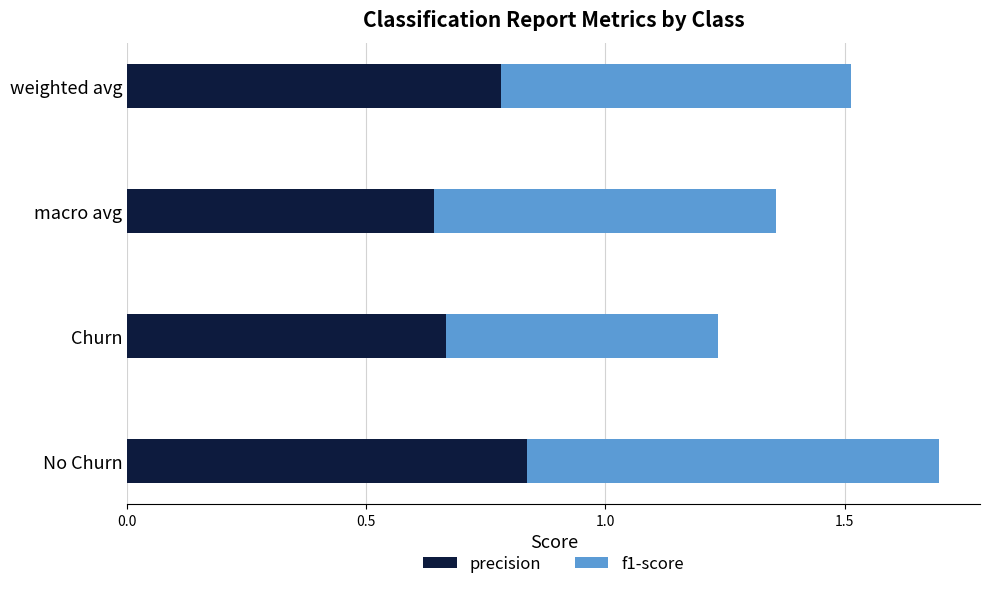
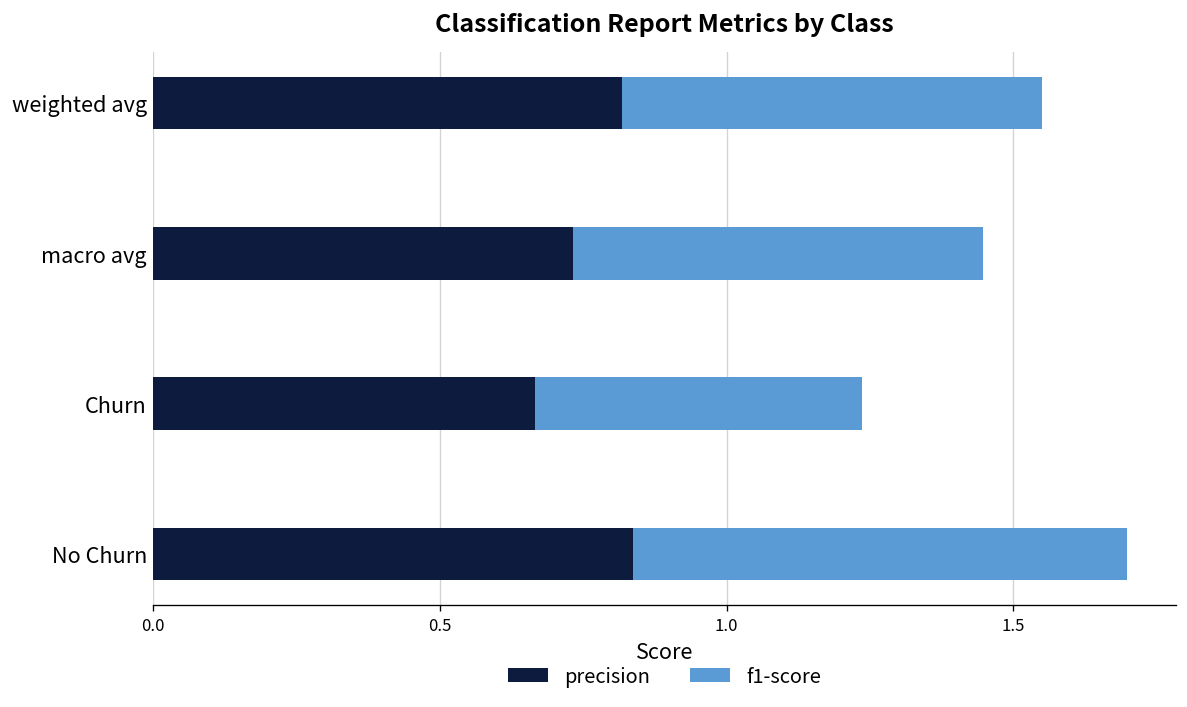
precision, weighted avg: 0.78 -> 0.82
precision, macro avg: 0.64 -> 0.73
